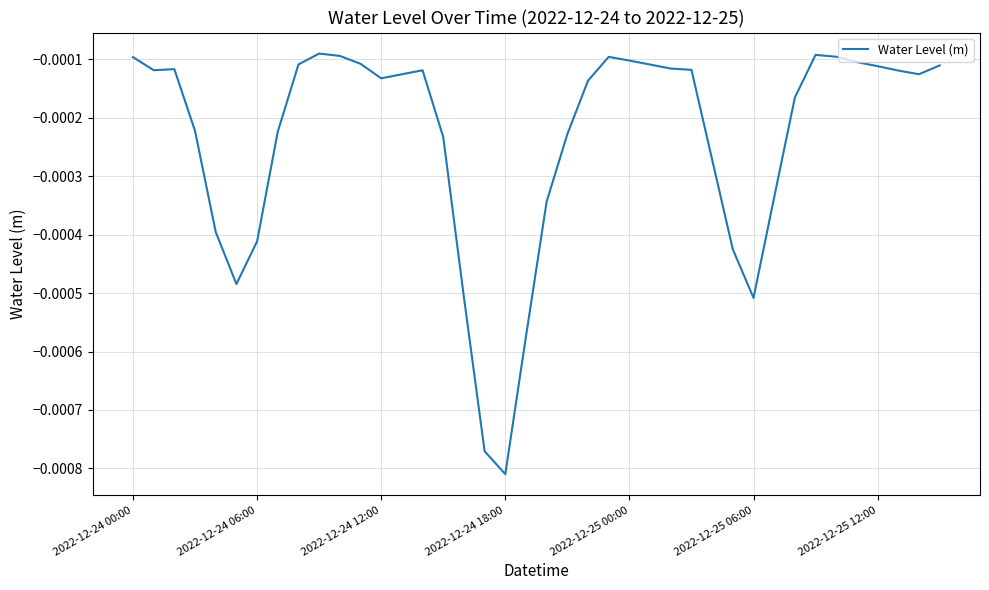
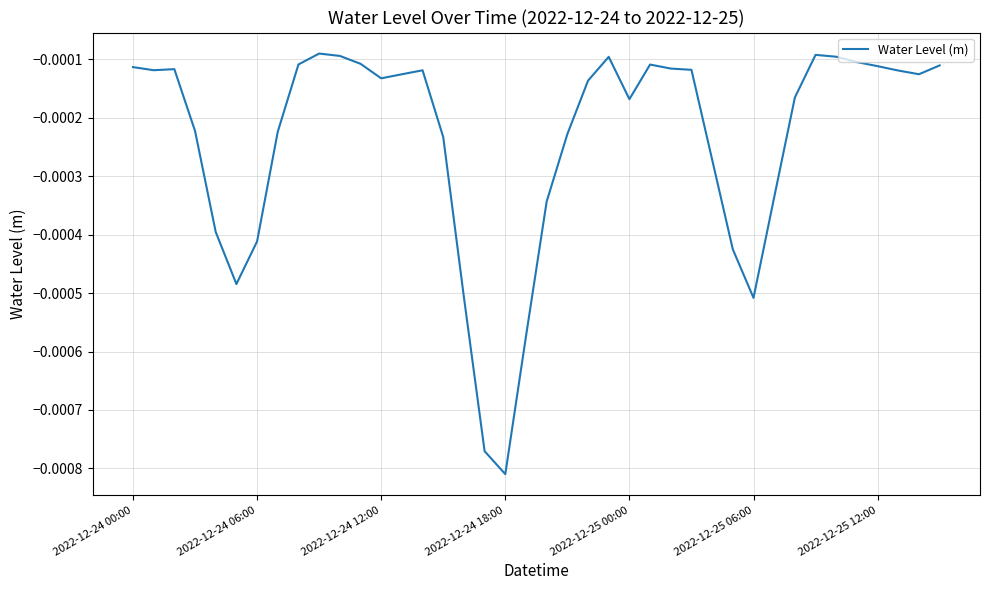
2022-12-24 00:00: -0.00010 -> -0.00011
2022-12-25 00:00: -0.00010 -> -0.00017
